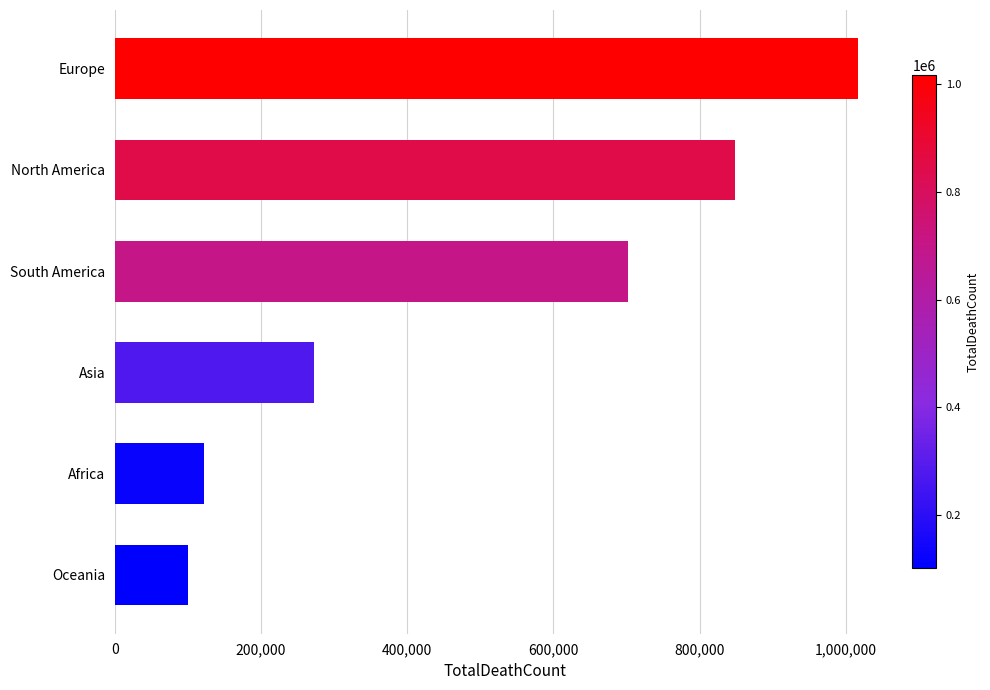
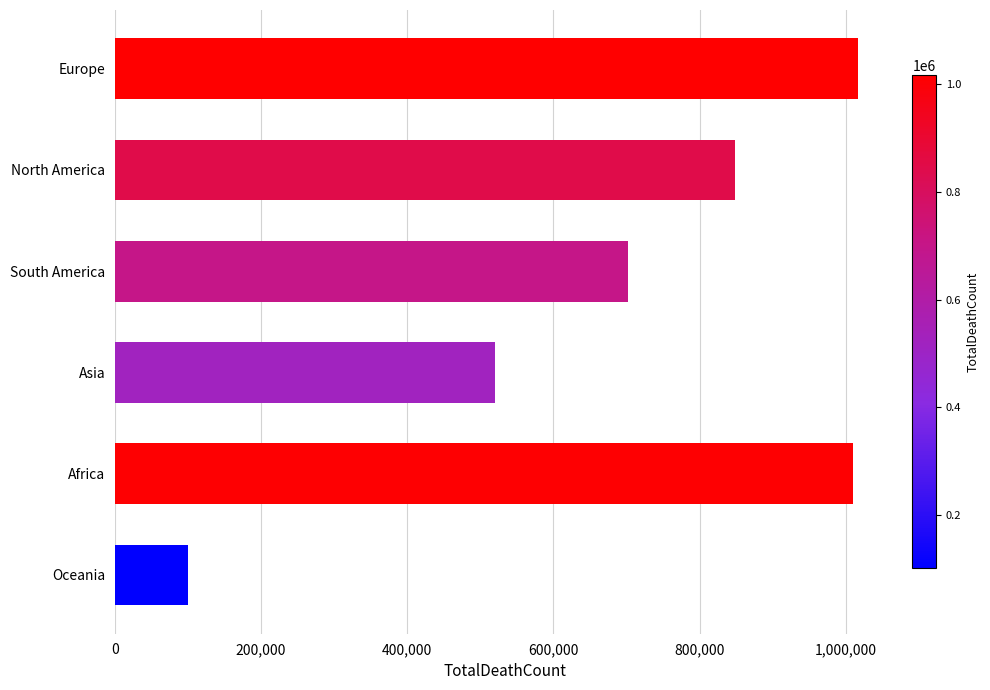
Asia: 270,000 -> 520,000
Africa: 120,000 -> 1,010,000
